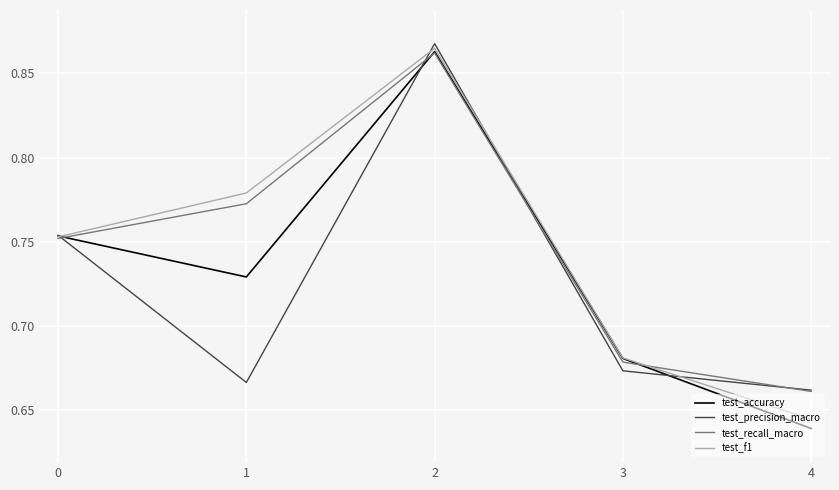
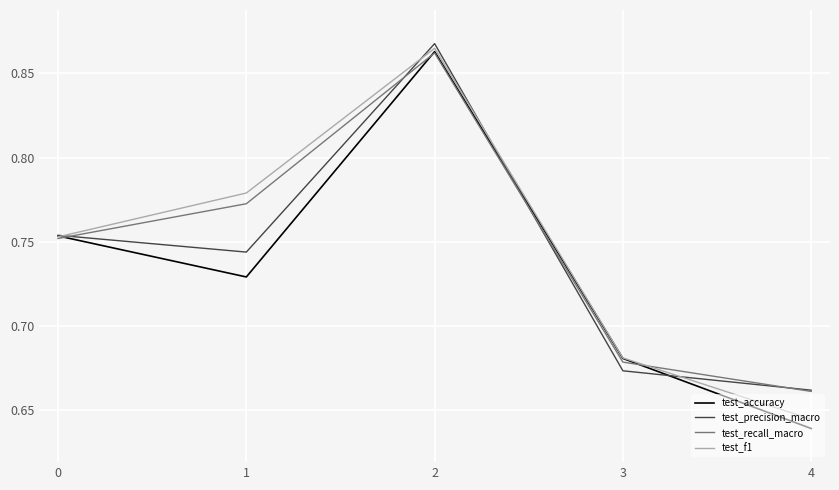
test_precision_macro, 1: 0.666 -> 0.744
